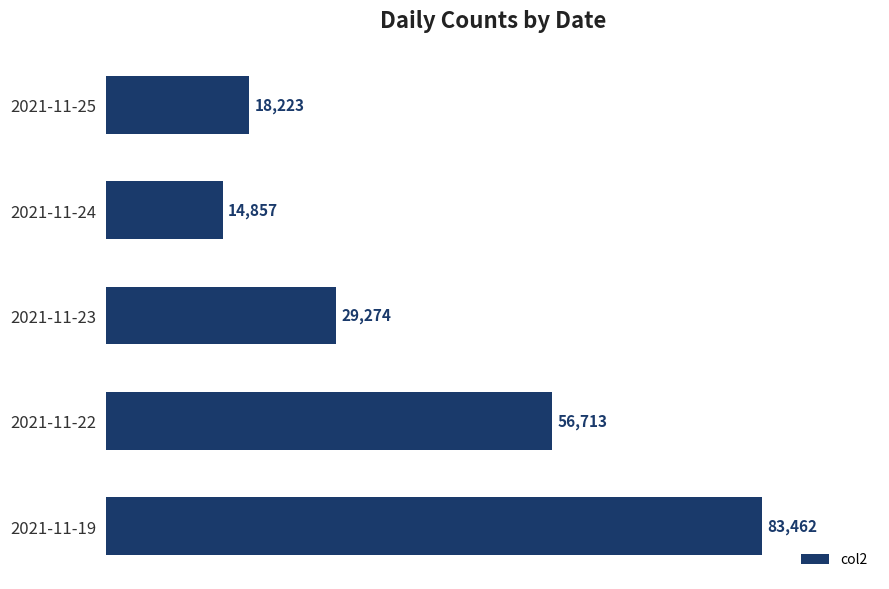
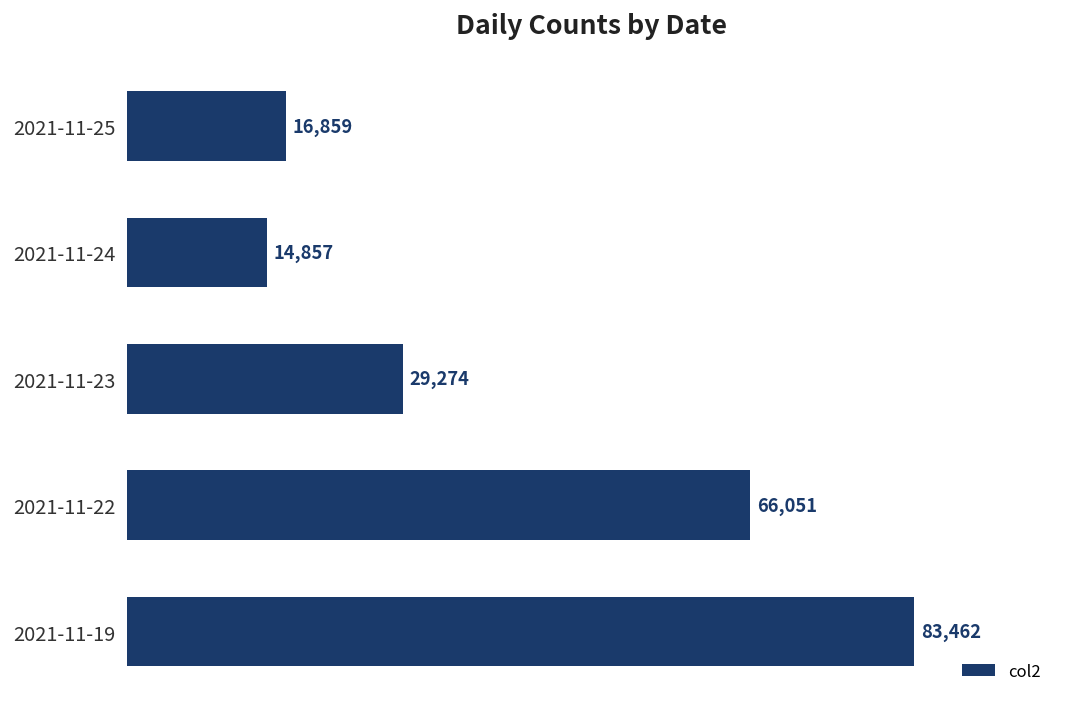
2021-11-25: 18,223 -> 16,859
2021-11-22: 56,713 -> 66,051
